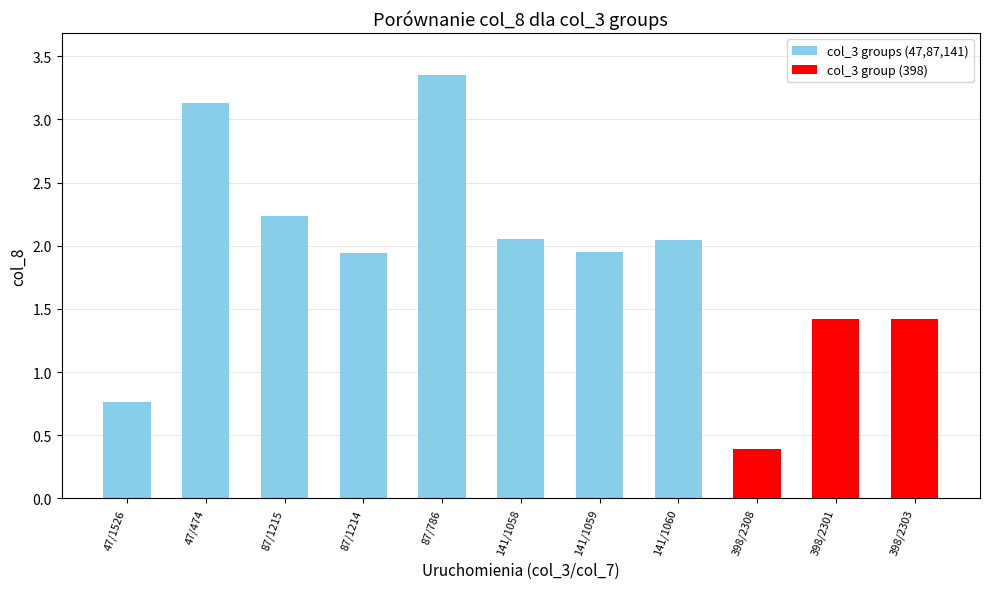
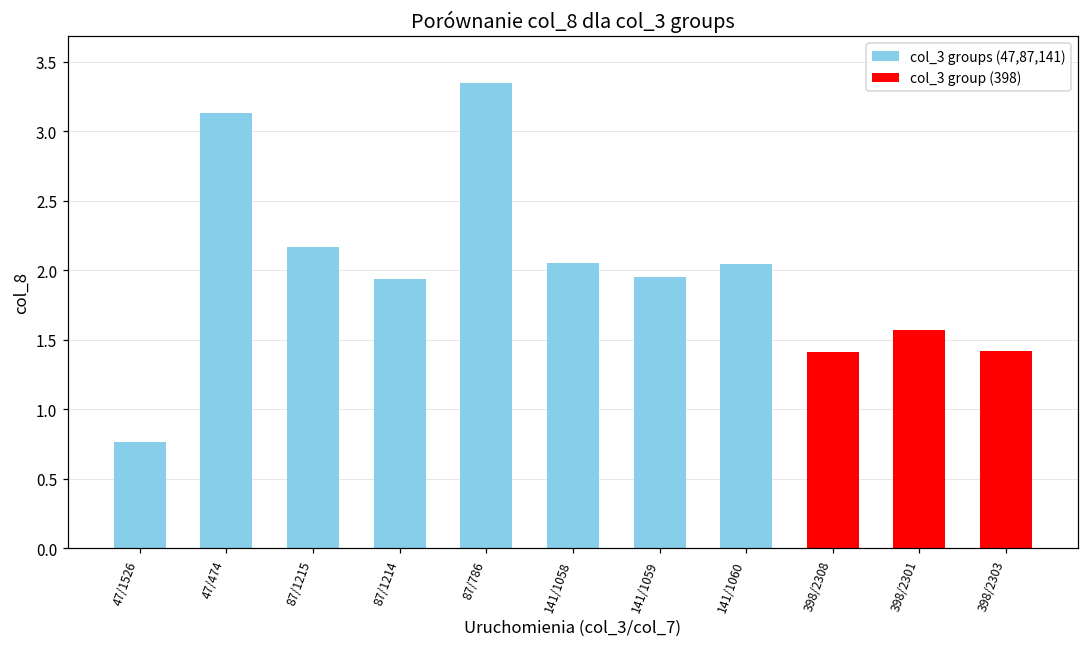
87/1215: 2.24 -> 2.17
398/2308: 0.39 -> 1.42
398/2301: 1.42 -> 1.57
